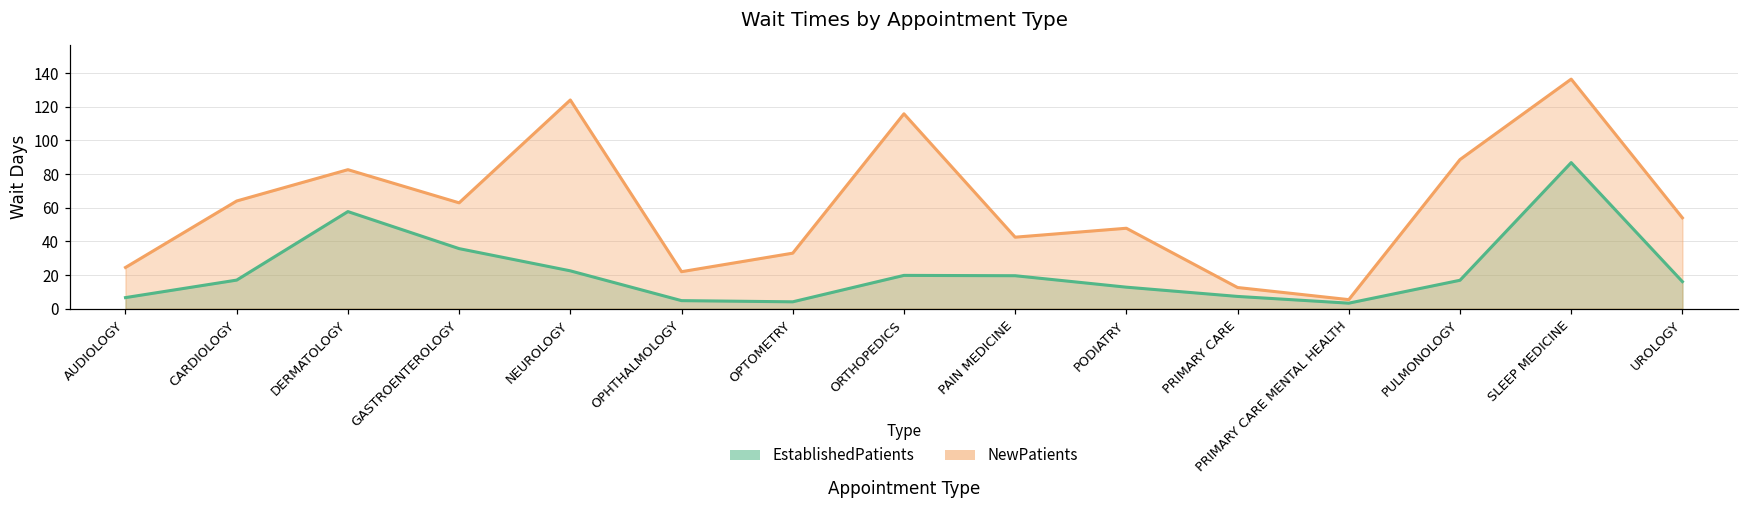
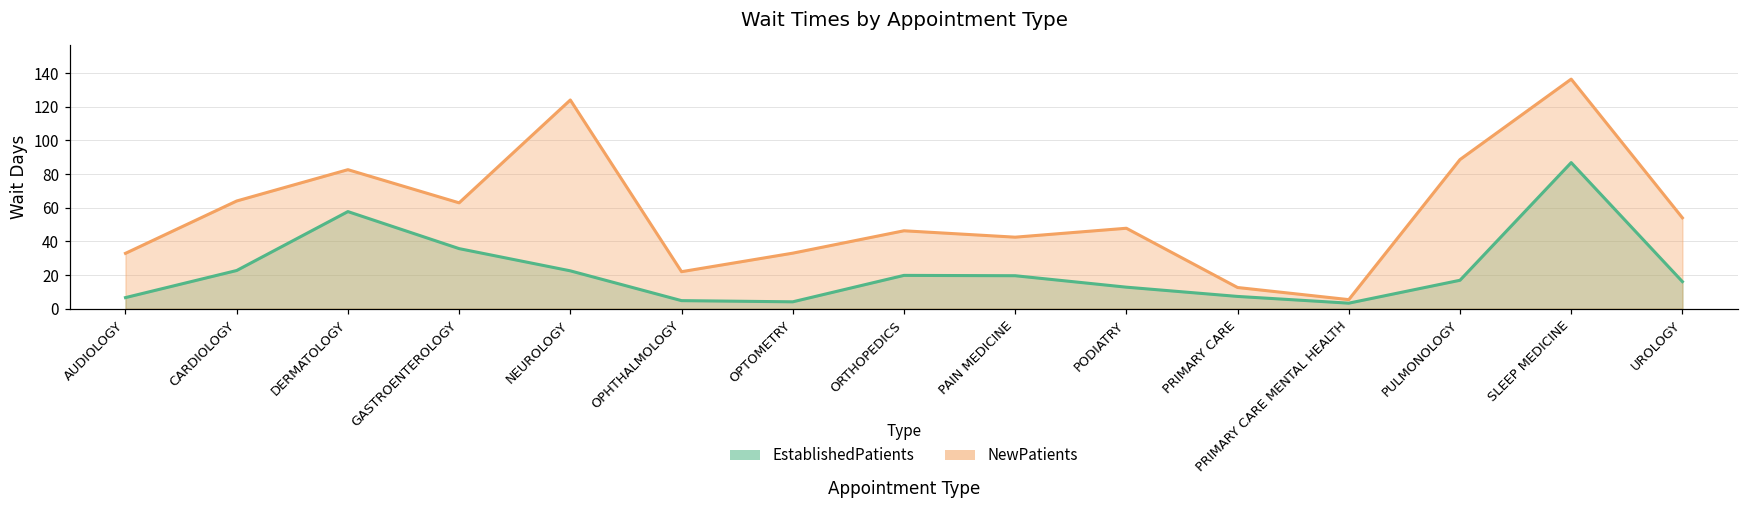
NewPatients, AUDIOLOGY: 25 -> 33
EstablishedPatients, CARDIOLOGY: 17 -> 23
NewPatients, ORTHOPEDICS: 116 -> 46
